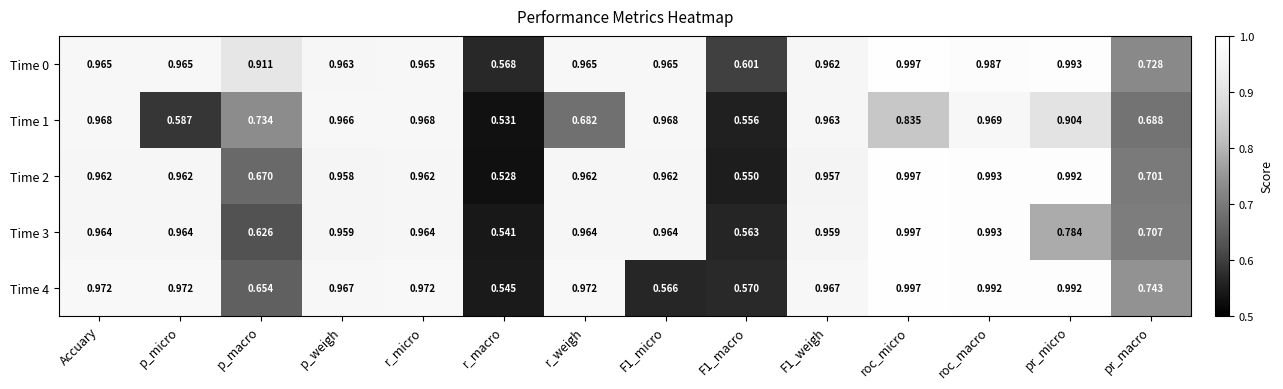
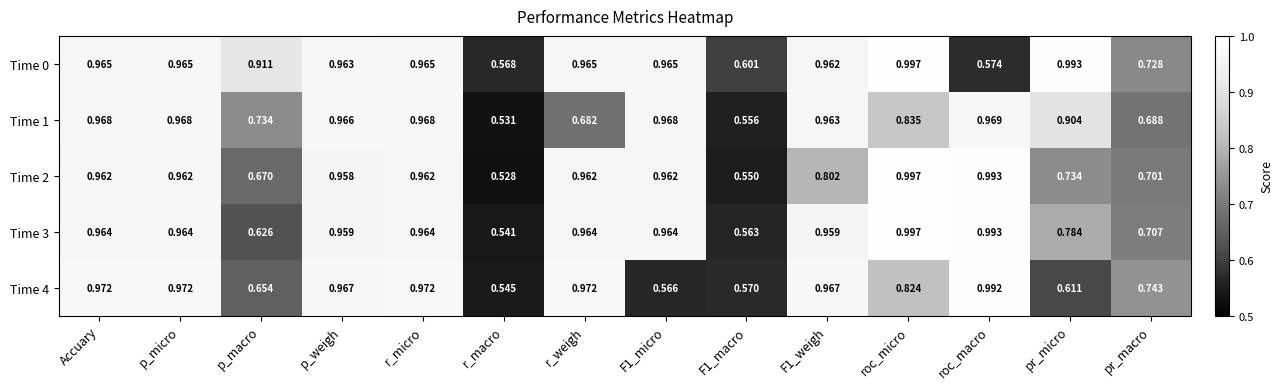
Time 0, roc_macro: 0.987 -> 0.574
Time 1, p_micro: 0.587 -> 0.968
Time 2, F1_weigh: 0.957 -> 0.802
Time 2, pr_micro: 0.992 -> 0.734
Time 4, roc_micro: 0.997 -> 0.824
Time 4, pr_micro: 0.992 -> 0.611
